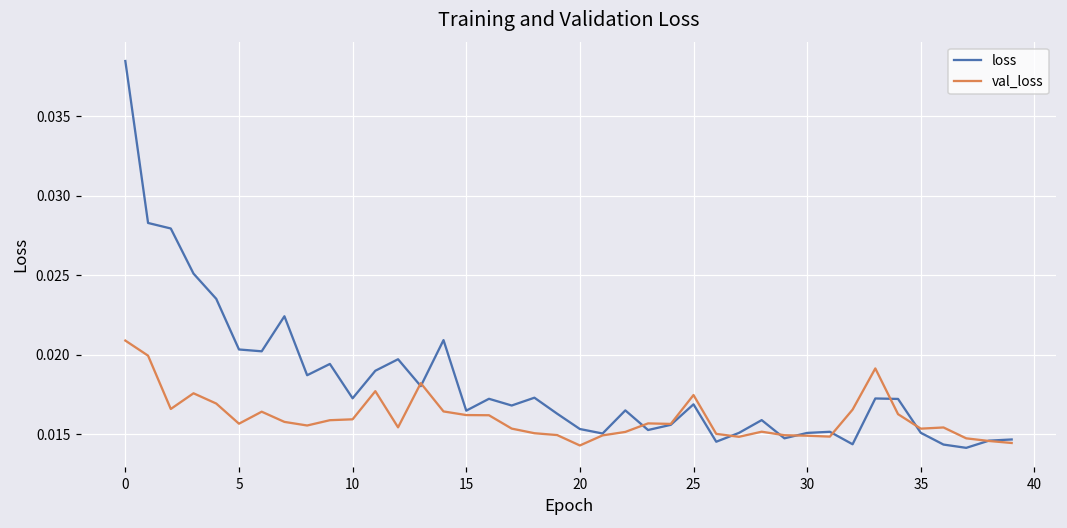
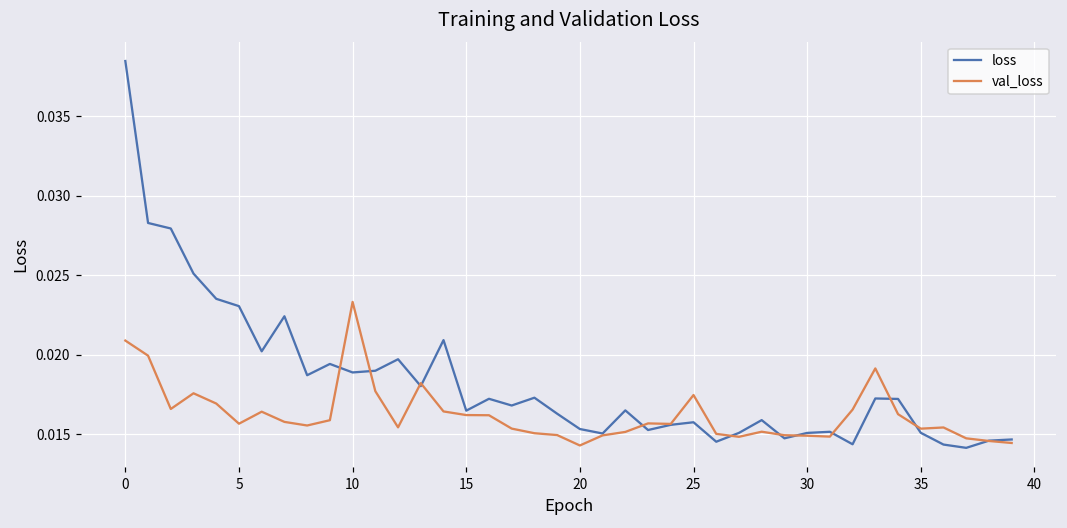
loss, 5: 0.0203 -> 0.0231
loss, 10: 0.0173 -> 0.0189
val_loss, 10: 0.0159 -> 0.0233
loss, 25: 0.0169 -> 0.0158
